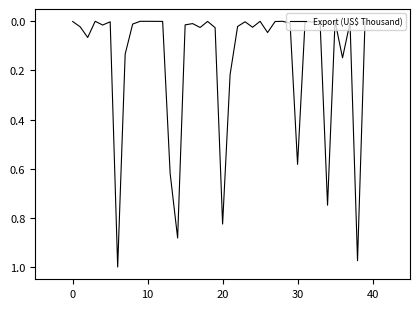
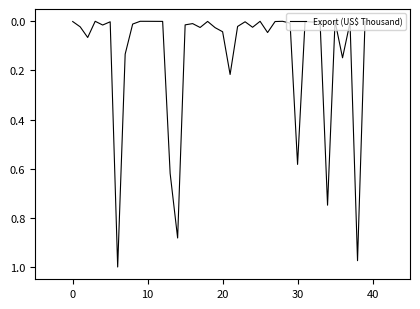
20: 0.83 -> 0.04
